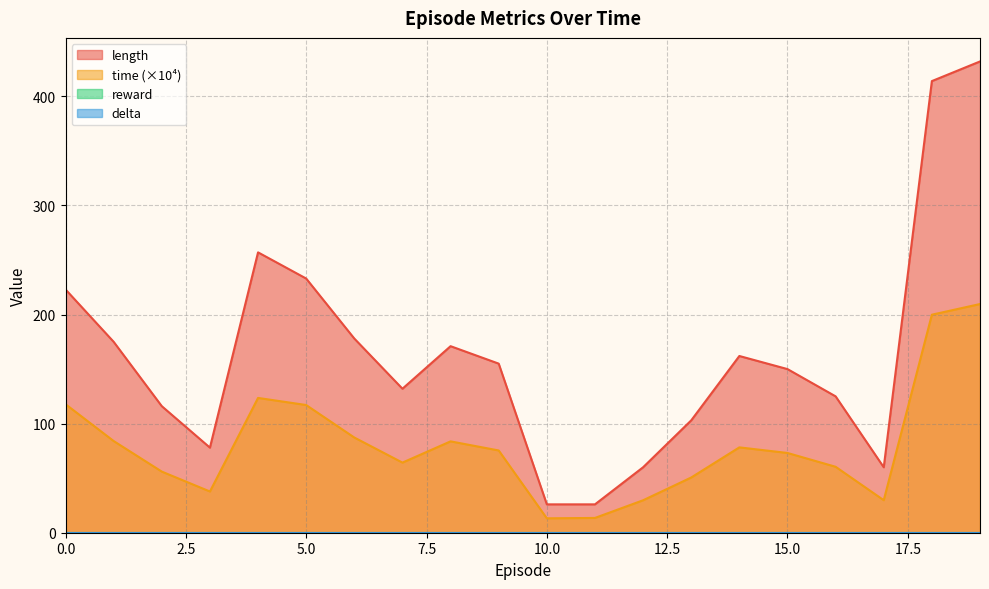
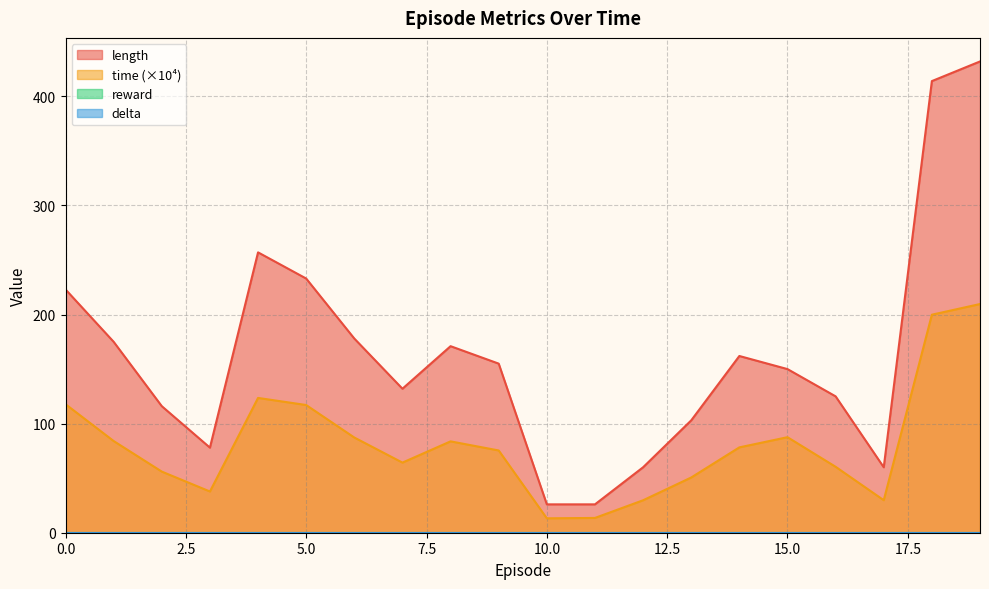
time (×10⁴), 15.0: 73 -> 88
